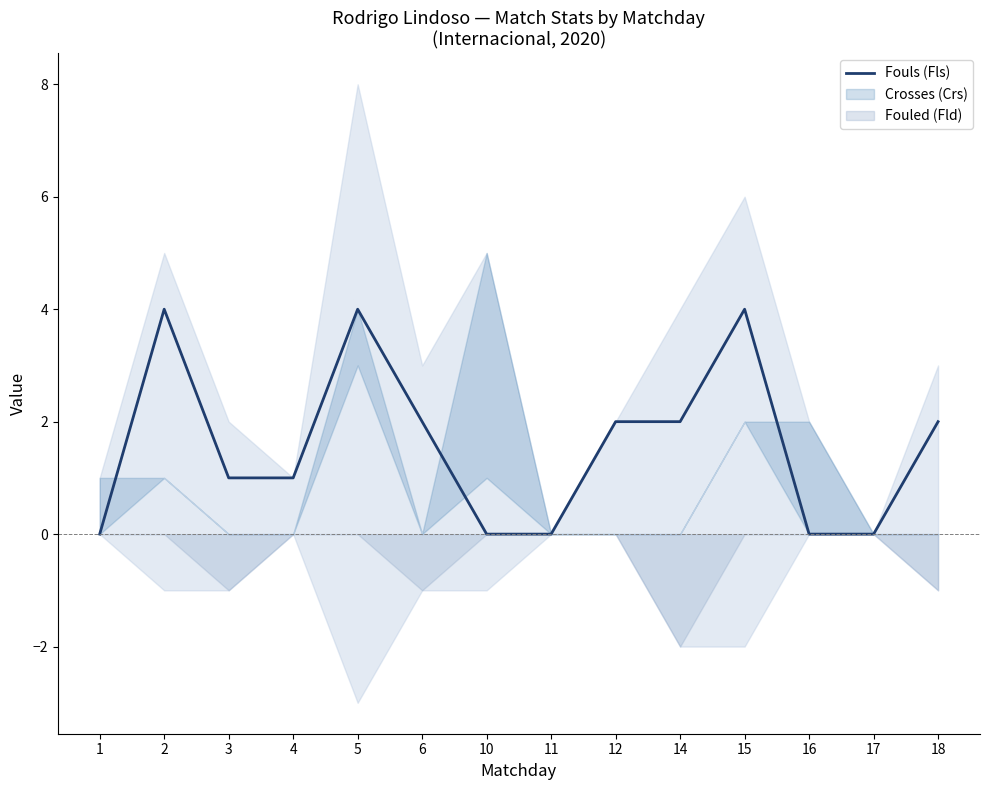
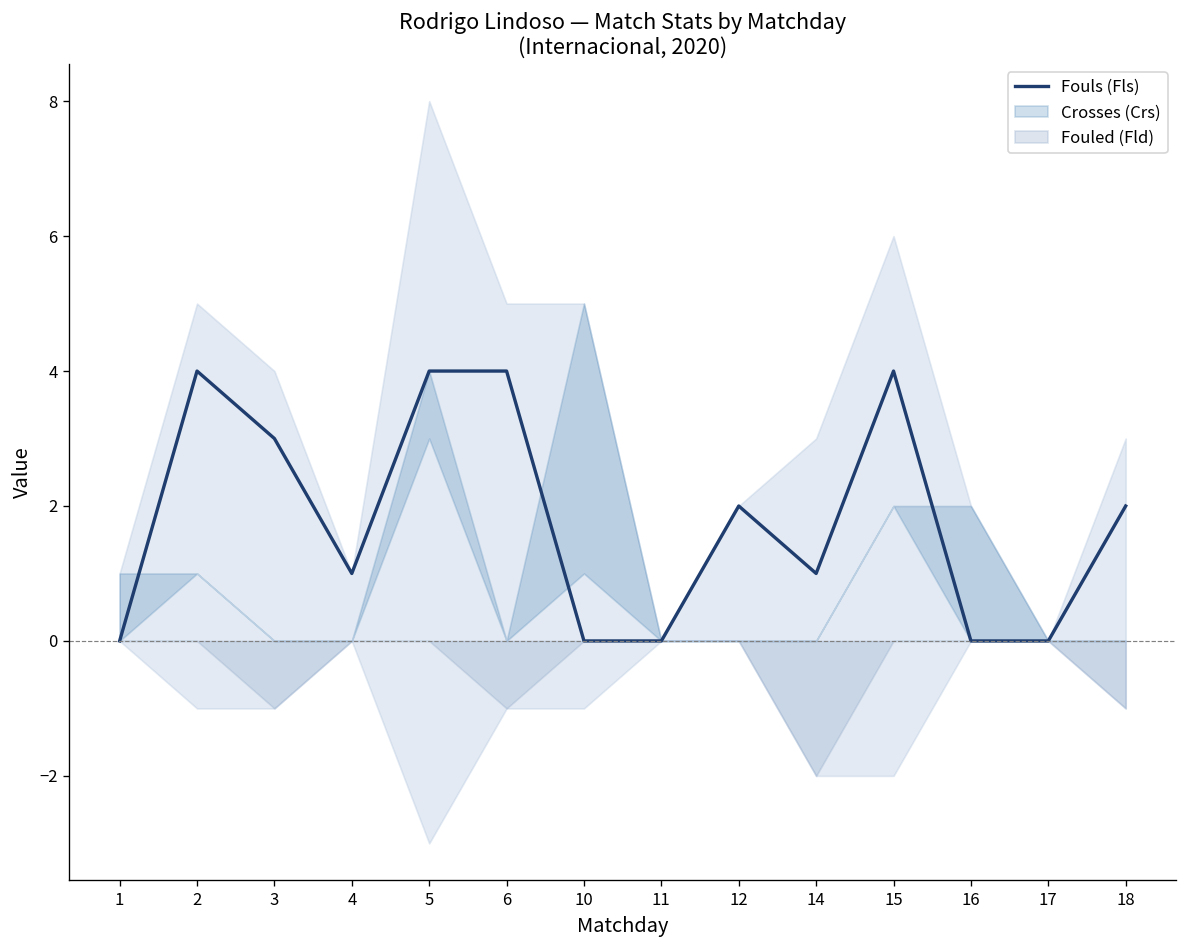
Fouls (Fls), 3: 1 -> 3
Fouls (Fls), 6: 2 -> 4
Fouls (Fls), 14: 2 -> 1
